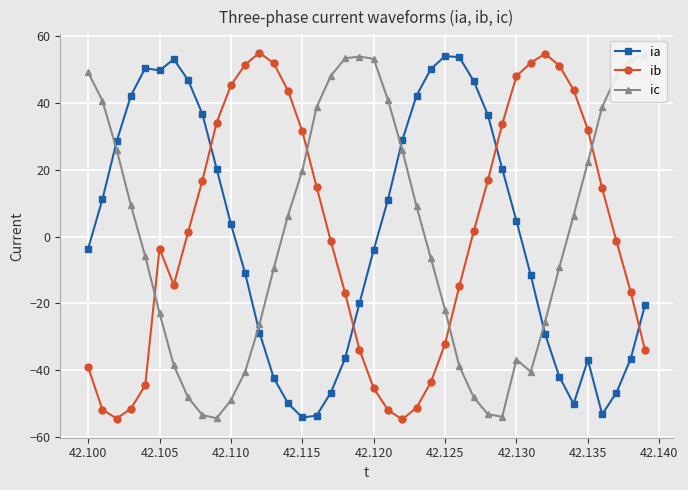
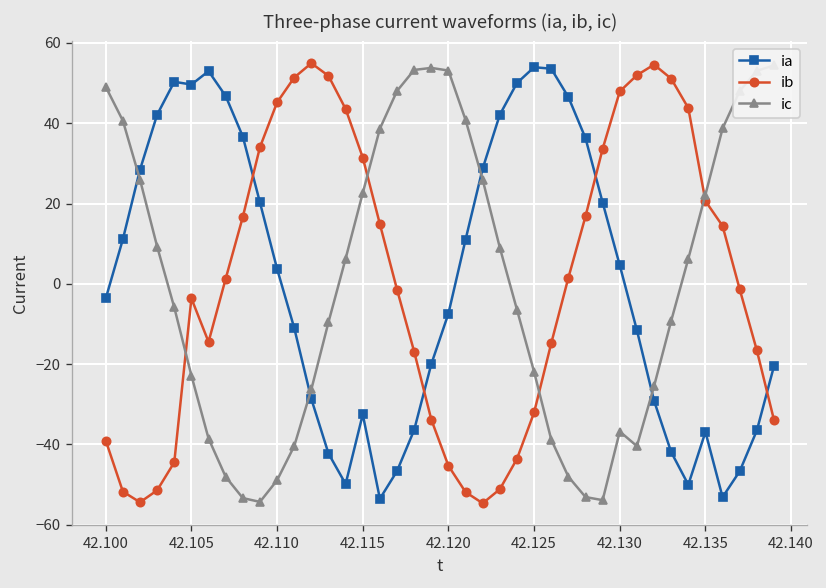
ia, 42.115: -54 -> -33
ic, 42.115: 20 -> 23
ia, 42.120: -4 -> -7
ib, 42.135: 32 -> 21
